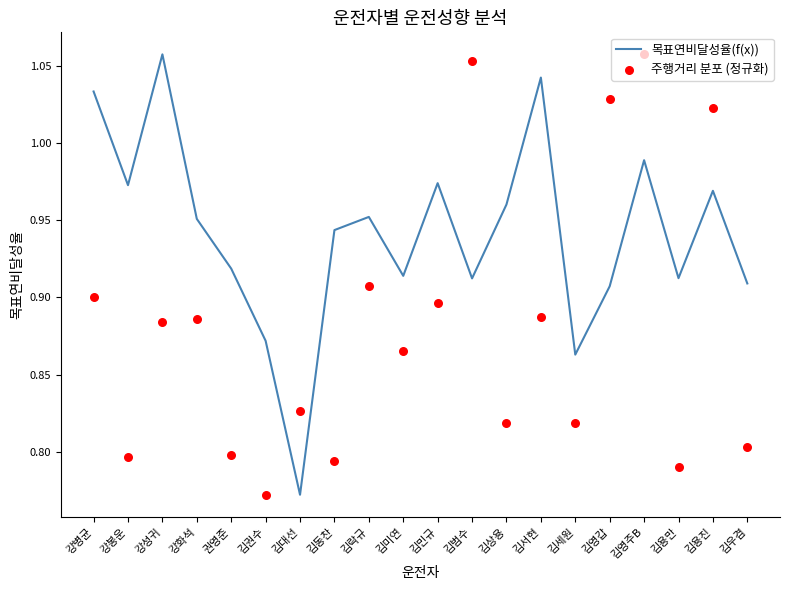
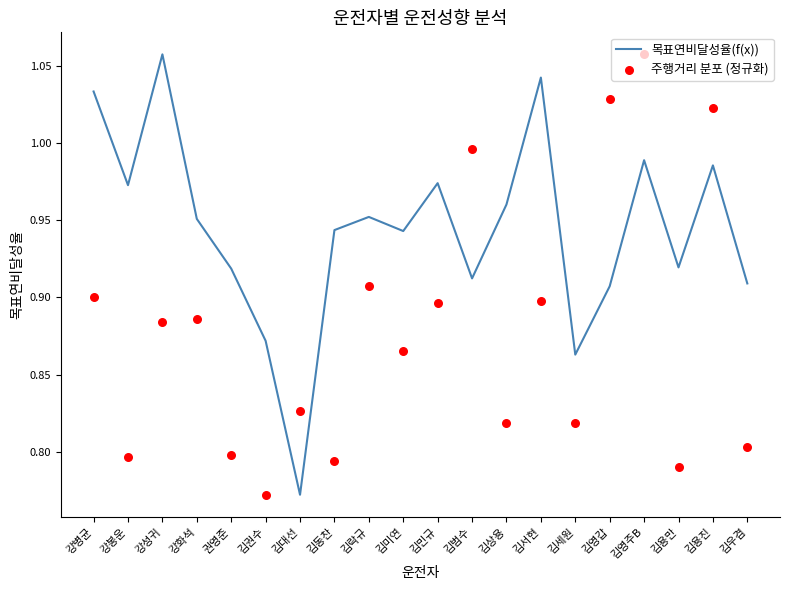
목표연비달성율(f(x)), 김미연: 0.914 -> 0.943
주행거리 분포 (정규화), 김범수: 1.053 -> 0.996
주행거리 분포 (정규화), 김서현: 0.887 -> 0.898
목표연비달성율(f(x)), 김용만: 0.913 -> 0.919
목표연비달성율(f(x)), 김용진: 0.969 -> 0.986
